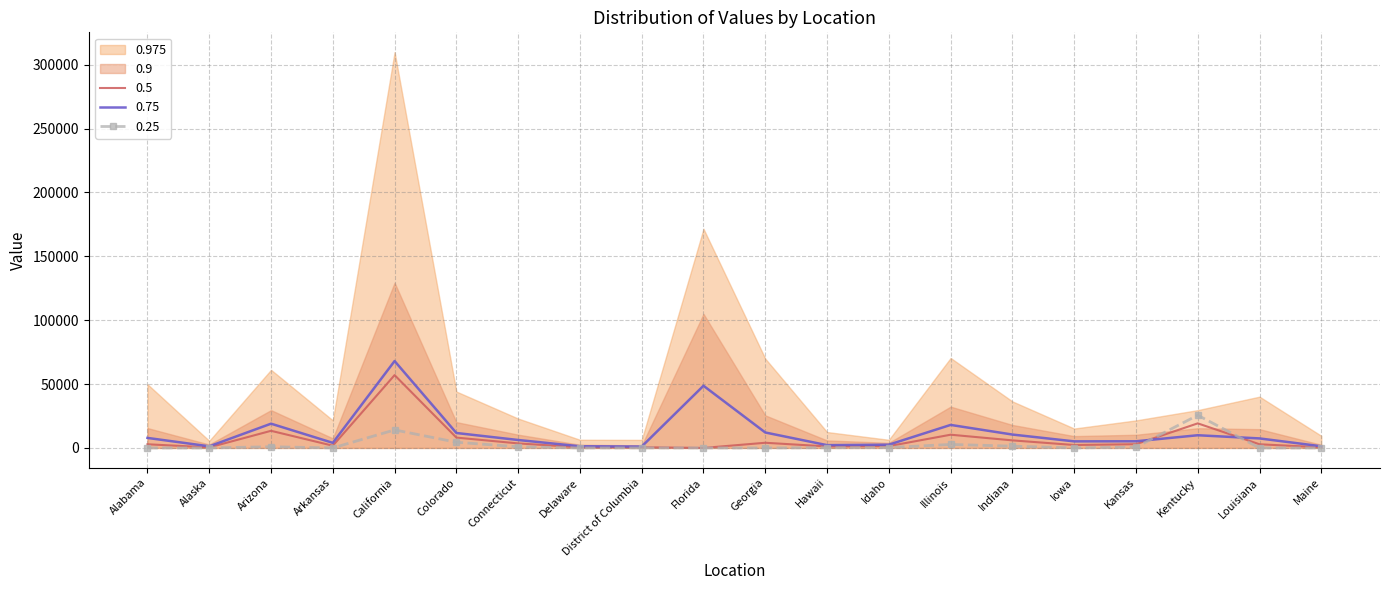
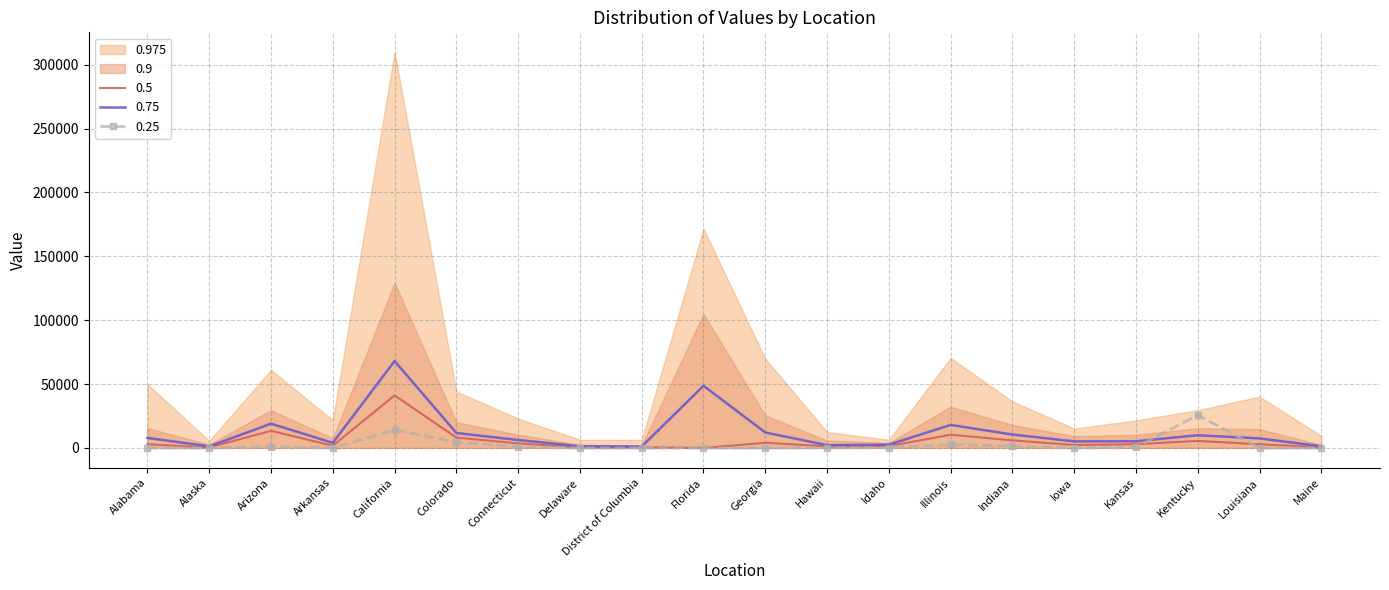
0.5, California: 57000 -> 41000
0.5, Kentucky: 19000 -> 6000
